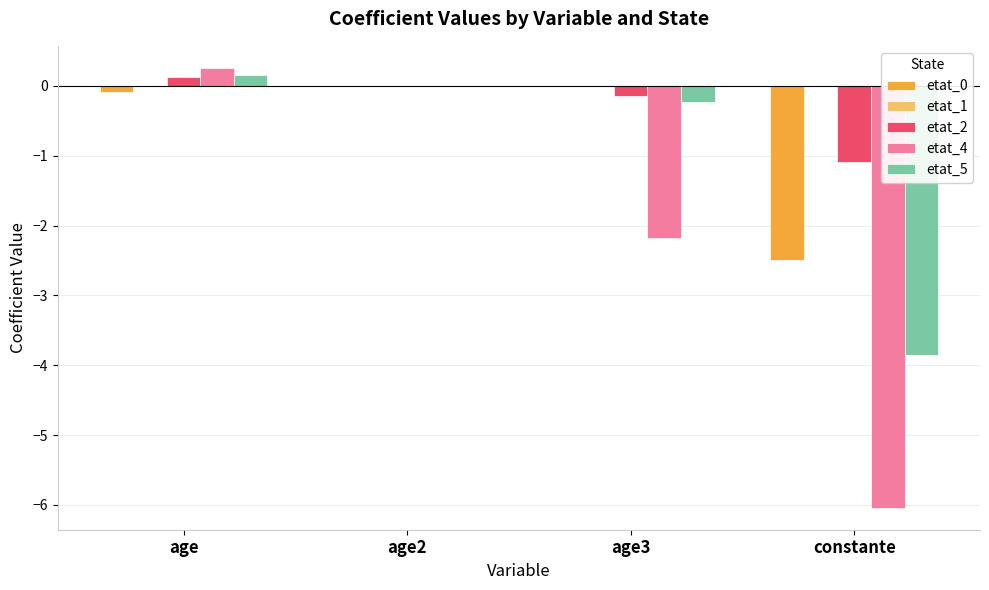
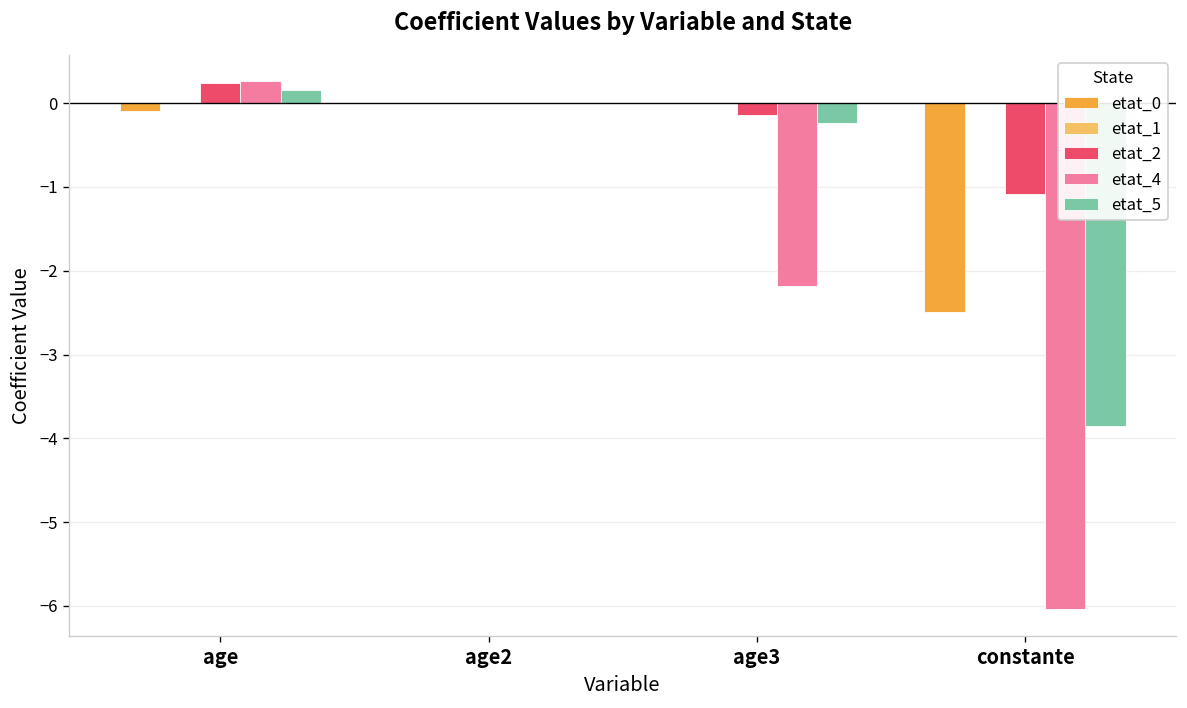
etat_2, age: 0.1 -> 0.2
